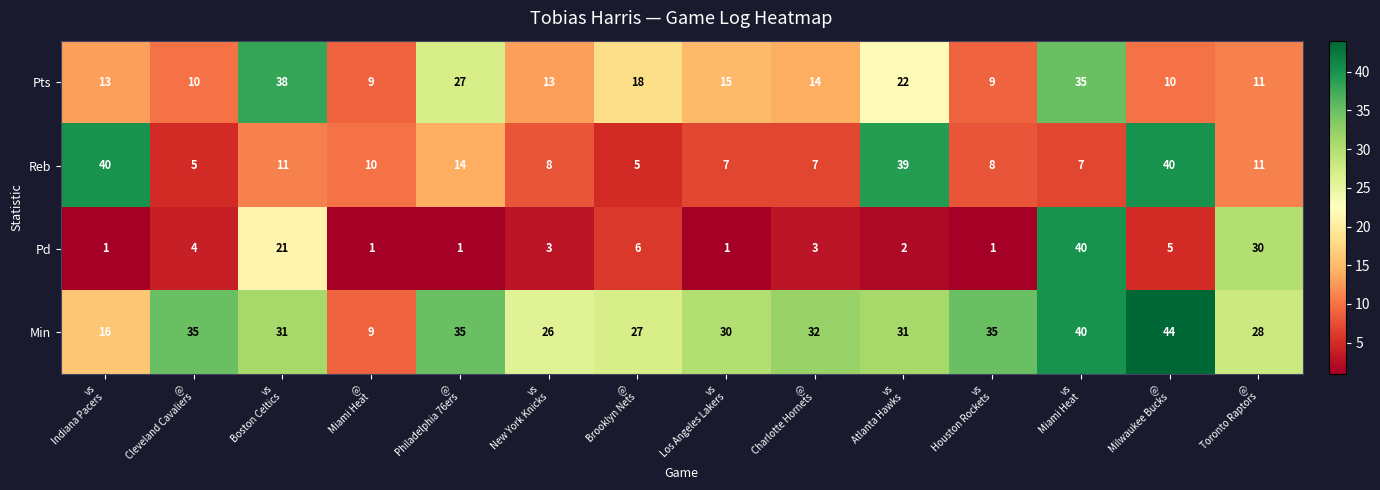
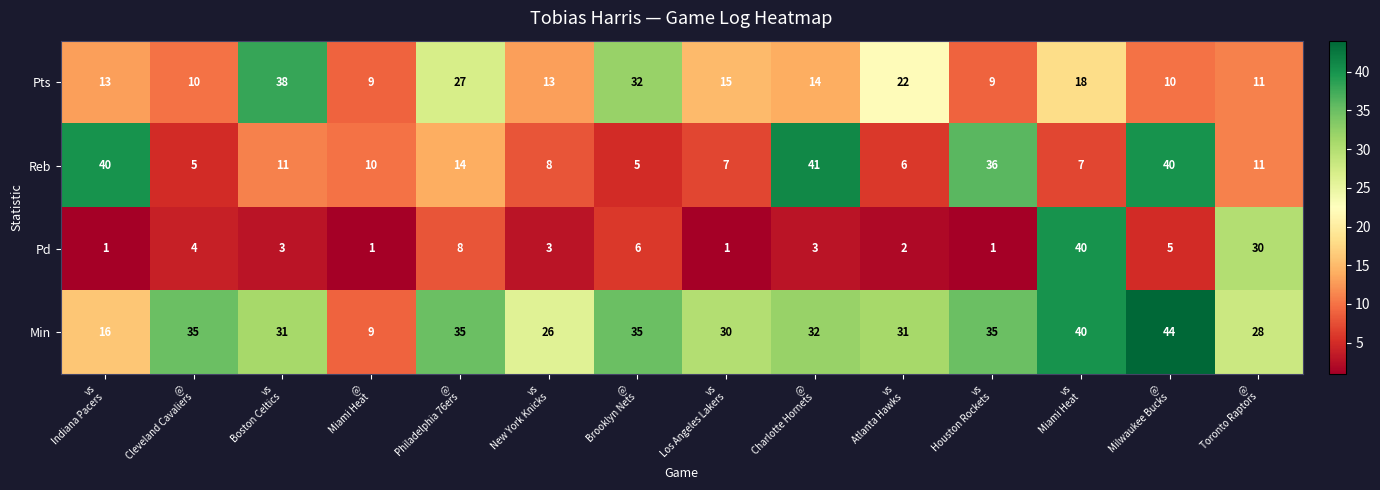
Pts, @ Brooklyn Nets: 18 -> 32
Pts, vs Miami Heat: 35 -> 18
Reb, @ Charlotte Hornets: 7 -> 41
Reb, vs Atlanta Hawks: 39 -> 6
Reb, vs Houston Rockets: 8 -> 36
Pd, vs Boston Celtics: 21 -> 3
Pd, @ Philadelphia 76ers: 1 -> 8
Min, @ Brooklyn Nets: 27 -> 35
